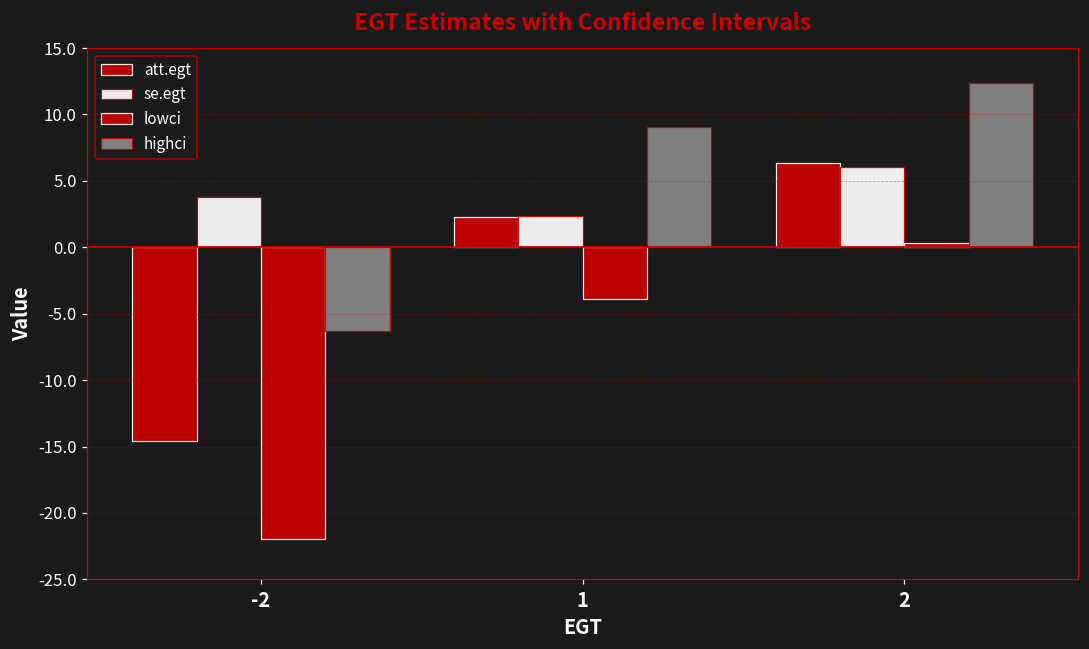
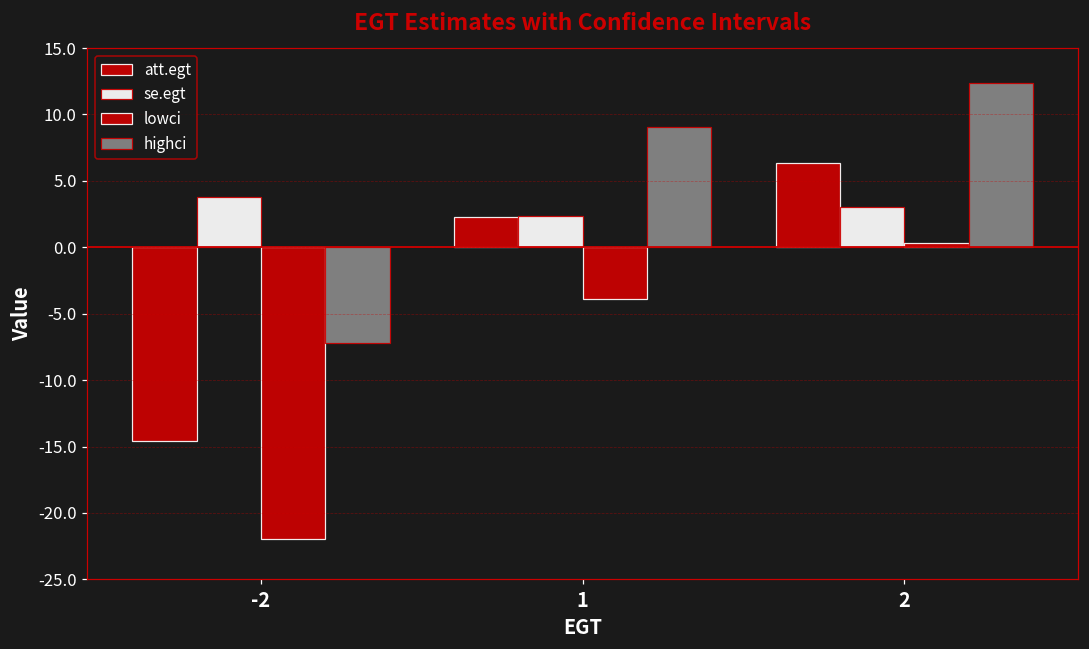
highci, -2: -6.3 -> -7.2
se.egt, 2: 6.1 -> 3.1
